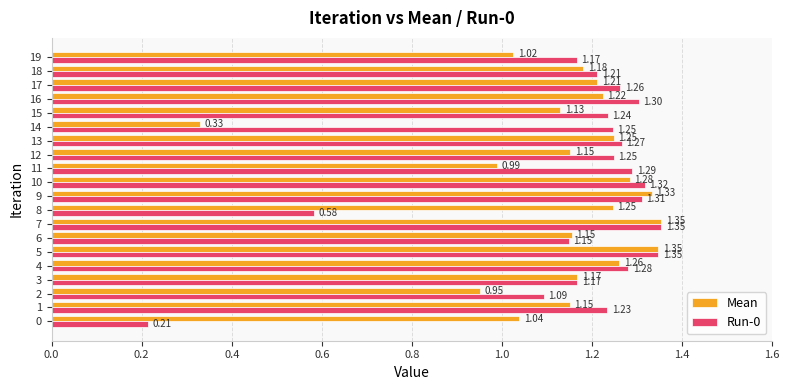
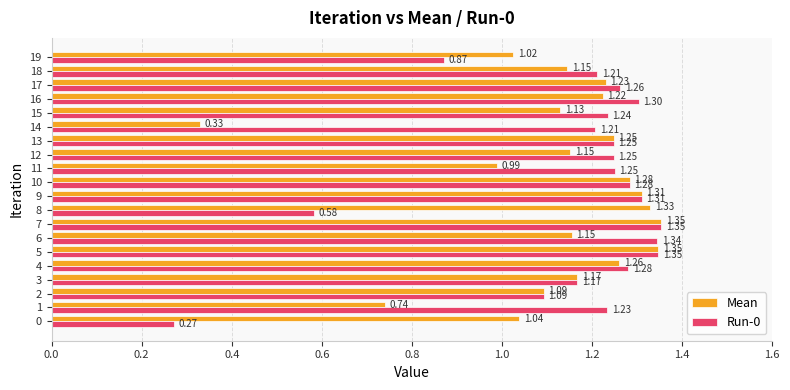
Run-0, 19: 1.17 -> 0.87
Mean, 18: 1.18 -> 1.15
Mean, 17: 1.21 -> 1.23
Run-0, 14: 1.25 -> 1.21
Run-0, 13: 1.27 -> 1.25
Run-0, 11: 1.29 -> 1.25
Run-0, 10: 1.32 -> 1.28
Mean, 9: 1.33 -> 1.31
Mean, 8: 1.25 -> 1.33
Run-0, 6: 1.15 -> 1.34
Mean, 2: 0.95 -> 1.09
Mean, 1: 1.15 -> 0.74
Run-0, 0: 0.21 -> 0.27
